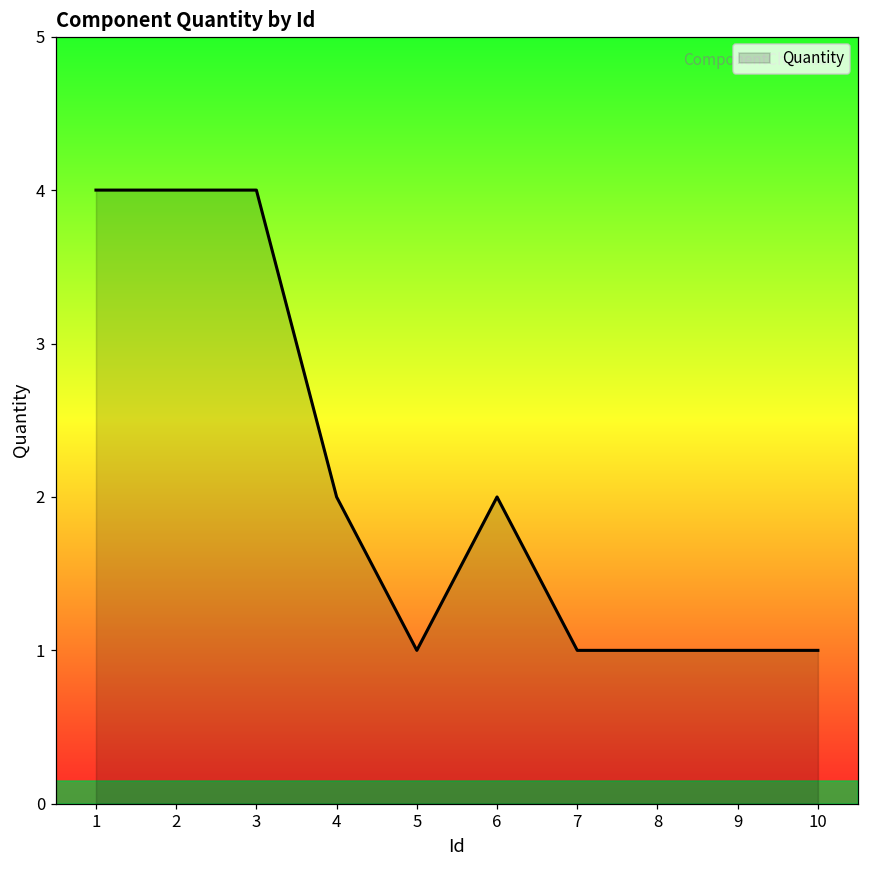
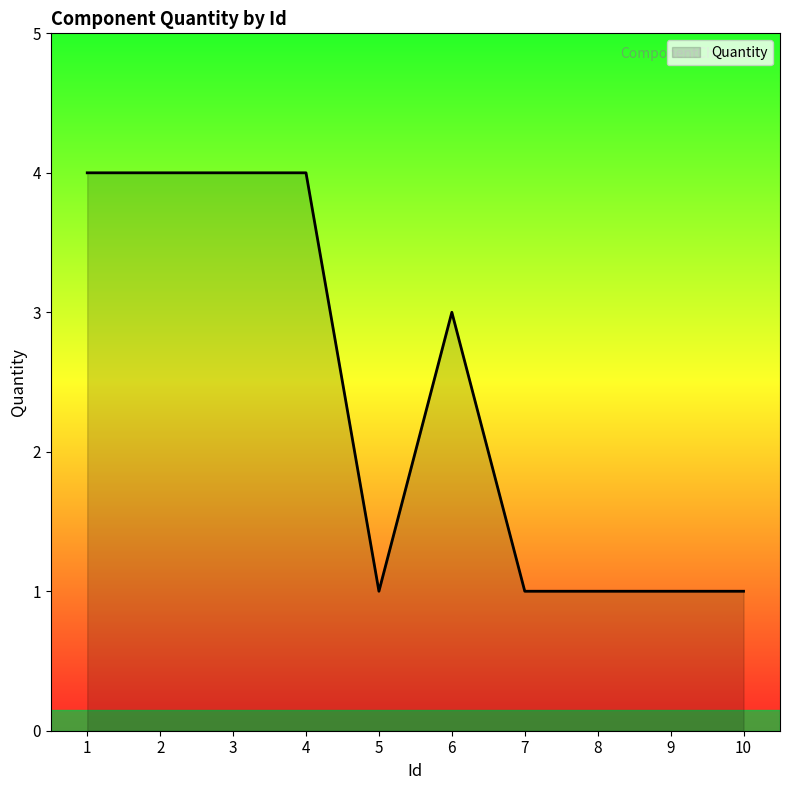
4: 2 -> 4
6: 2 -> 3
